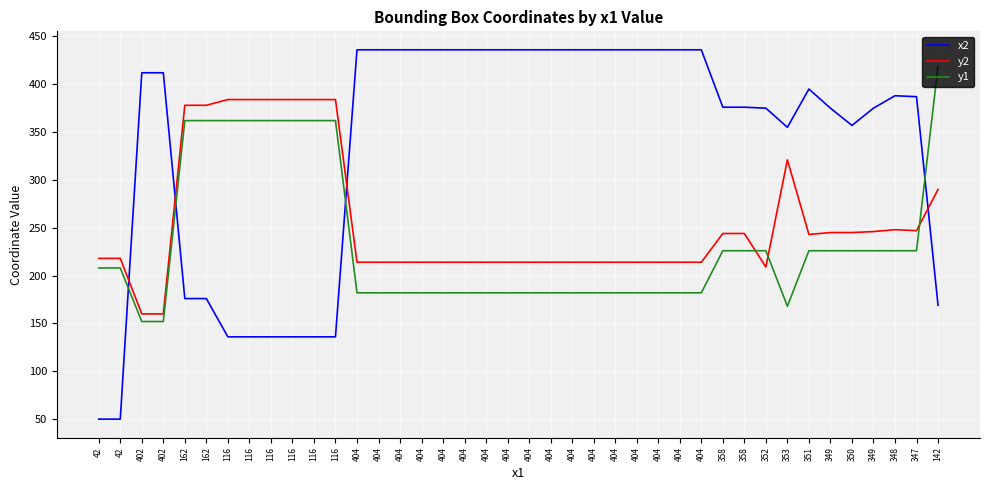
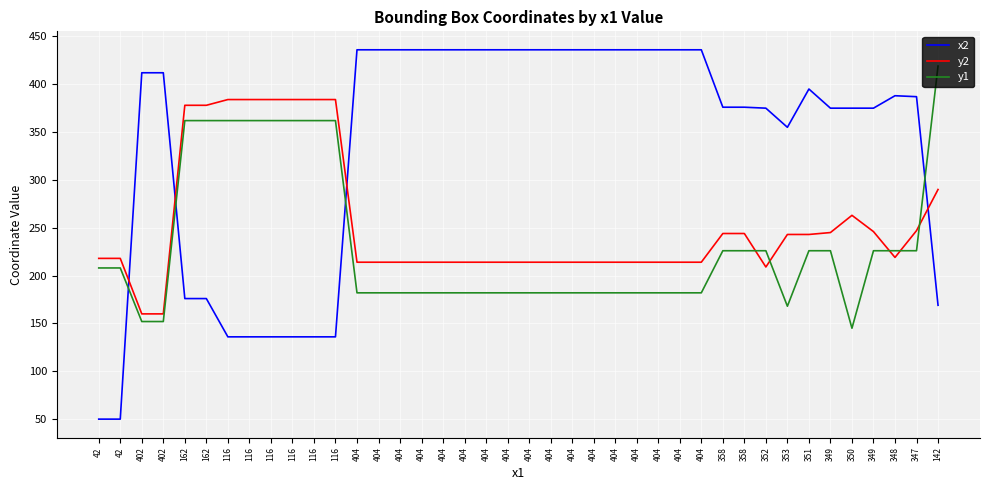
y2, 353: 320 -> 240
x2, 350: 360 -> 380
y2, 350: 250 -> 260
y1, 350: 230 -> 150
y2, 348: 250 -> 220
